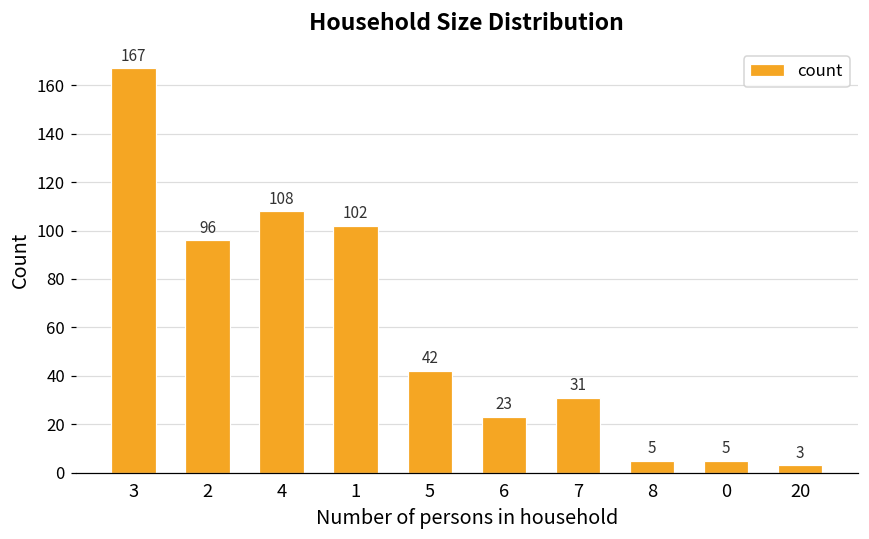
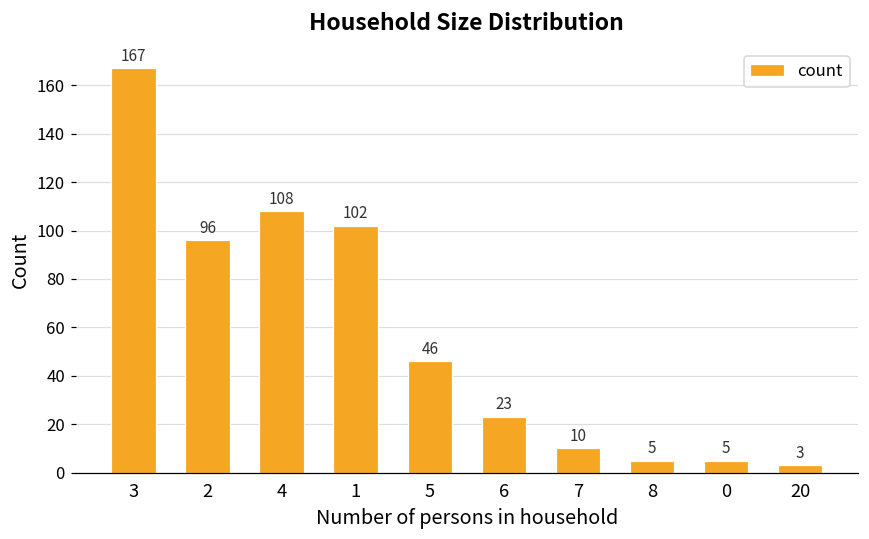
5: 42 -> 46
7: 31 -> 10
